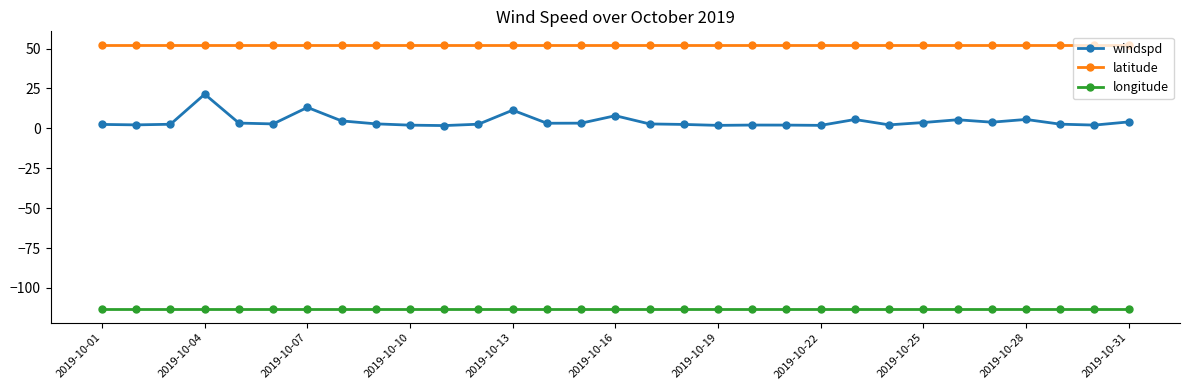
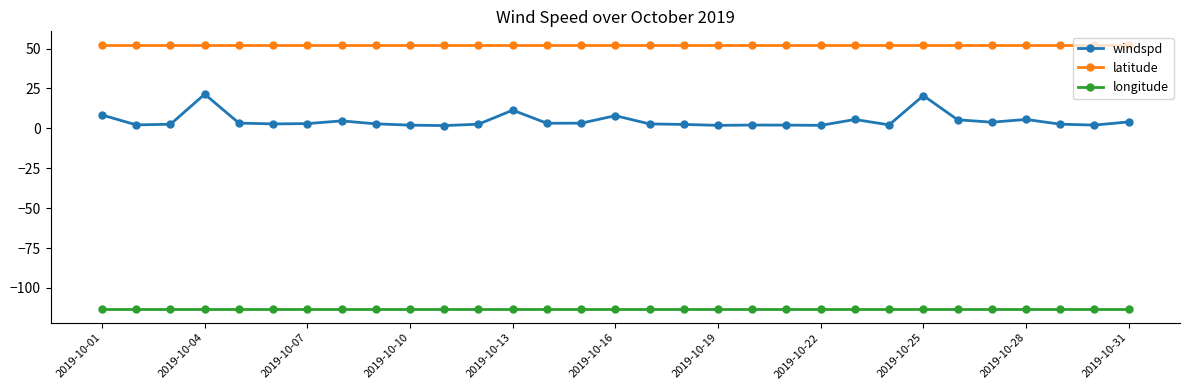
windspd, 2019-10-01: 2 -> 8
windspd, 2019-10-07: 13 -> 3
windspd, 2019-10-25: 4 -> 21
